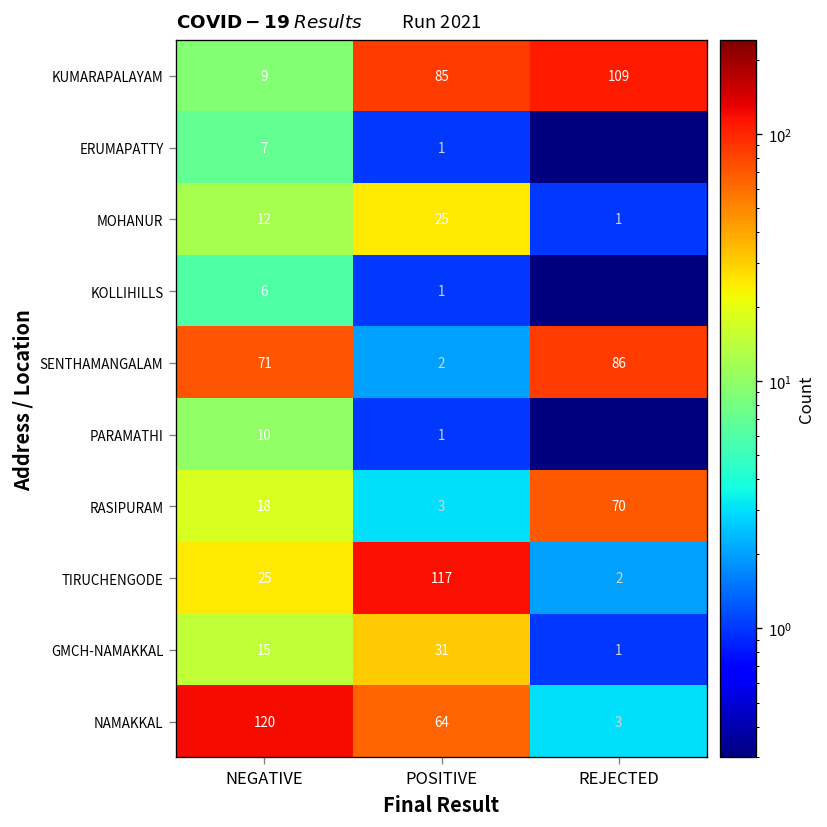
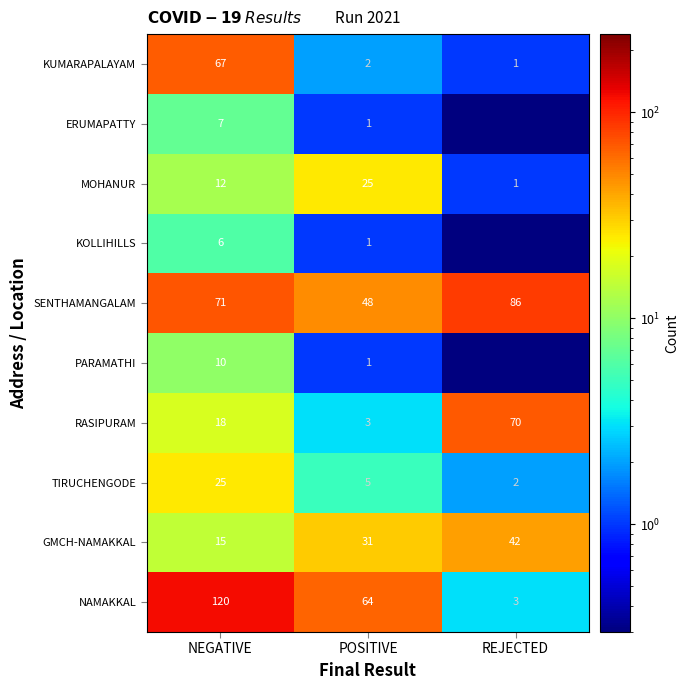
KUMARAPALAYAM, NEGATIVE: 9 -> 67
KUMARAPALAYAM, POSITIVE: 85 -> 2
KUMARAPALAYAM, REJECTED: 109 -> 1
SENTHAMANGALAM, POSITIVE: 2 -> 48
TIRUCHENGODE, POSITIVE: 117 -> 5
GMCH-NAMAKKAL, REJECTED: 1 -> 42
